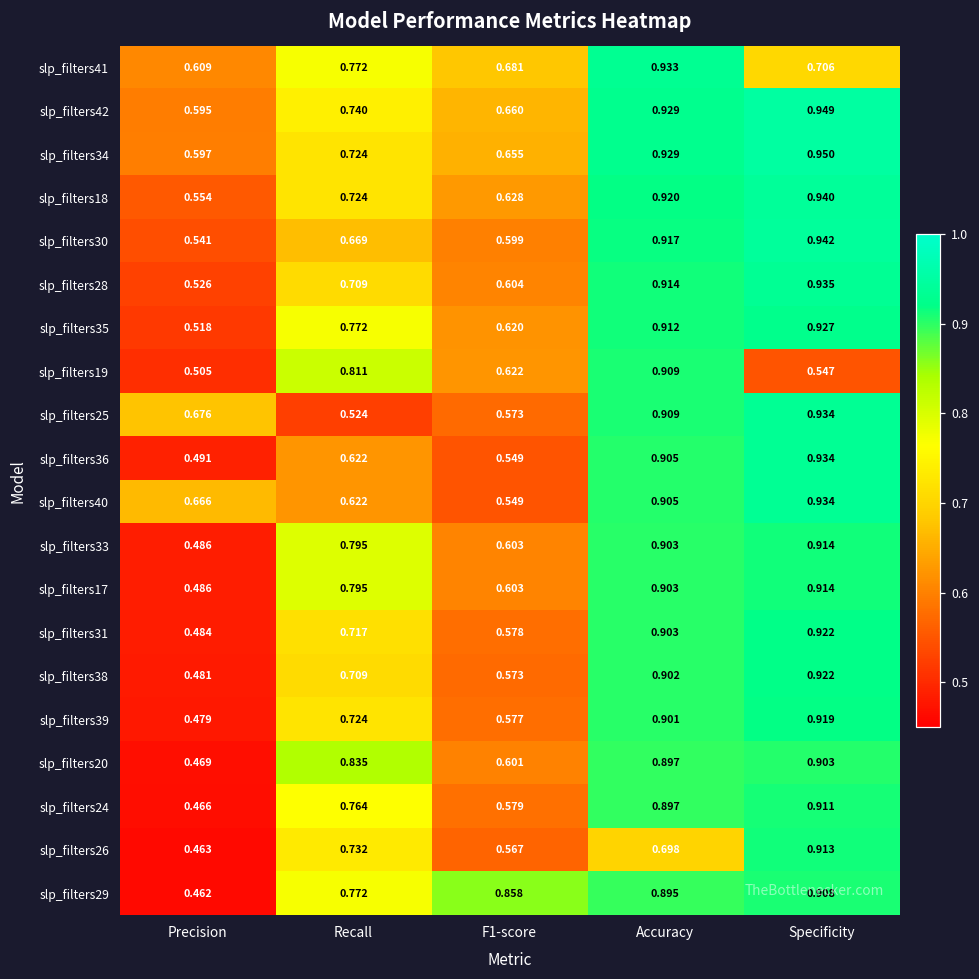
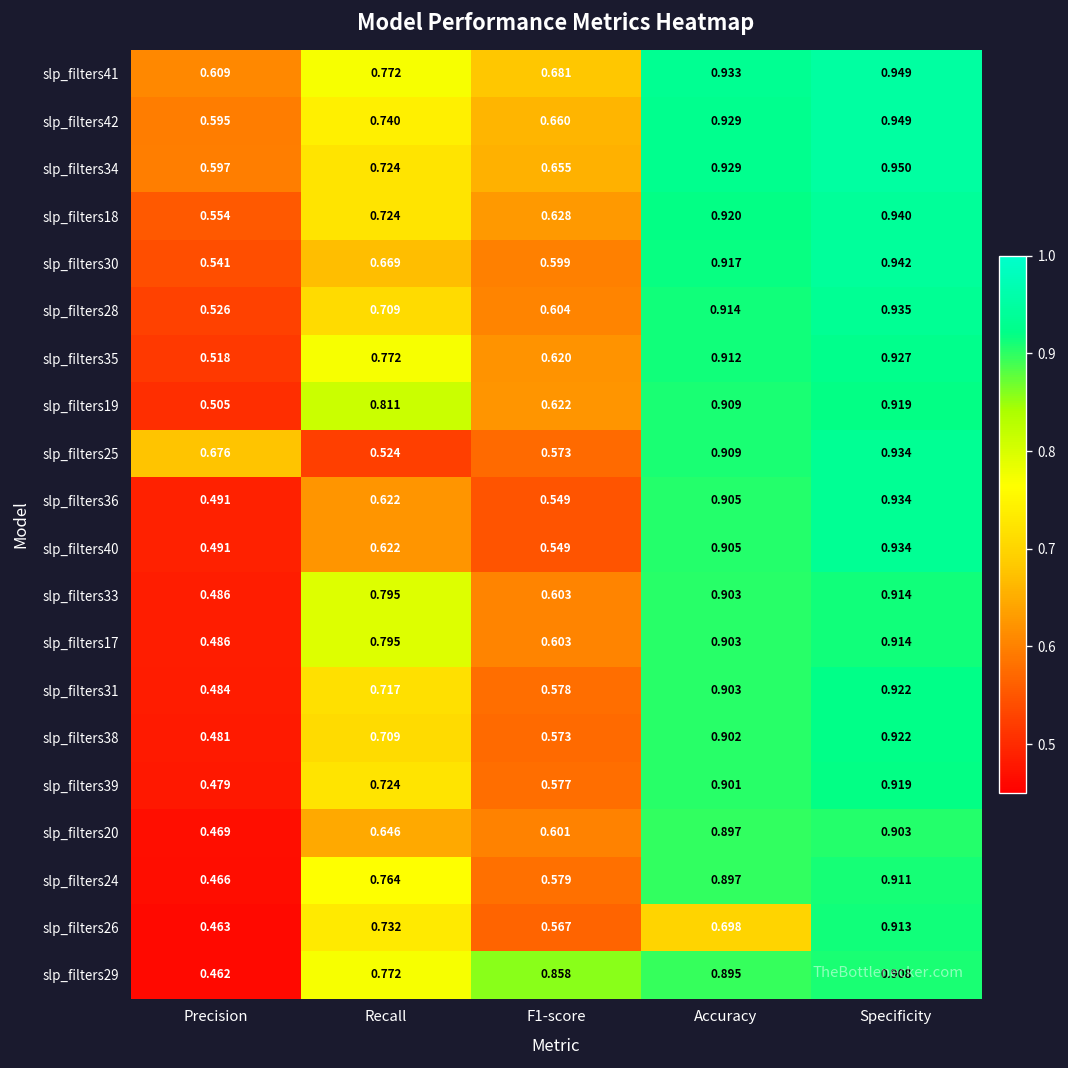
slp_filters41, Specificity: 0.706 -> 0.949
slp_filters19, Specificity: 0.547 -> 0.919
slp_filters40, Precision: 0.666 -> 0.491
slp_filters20, Recall: 0.835 -> 0.646
